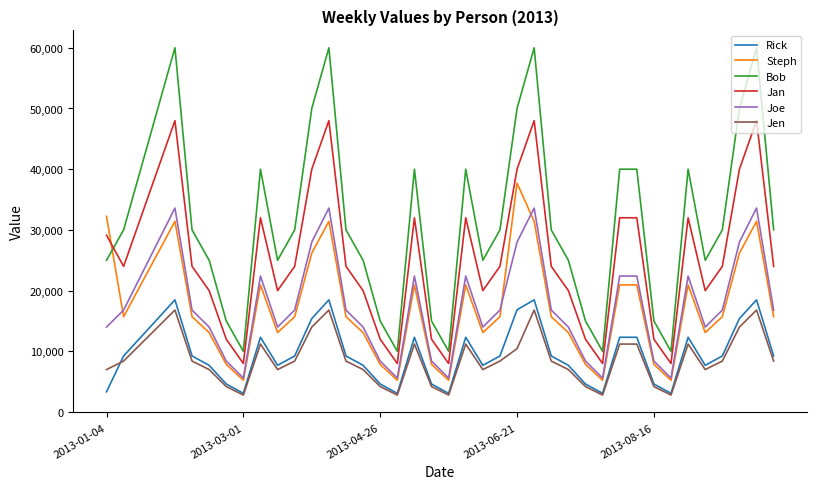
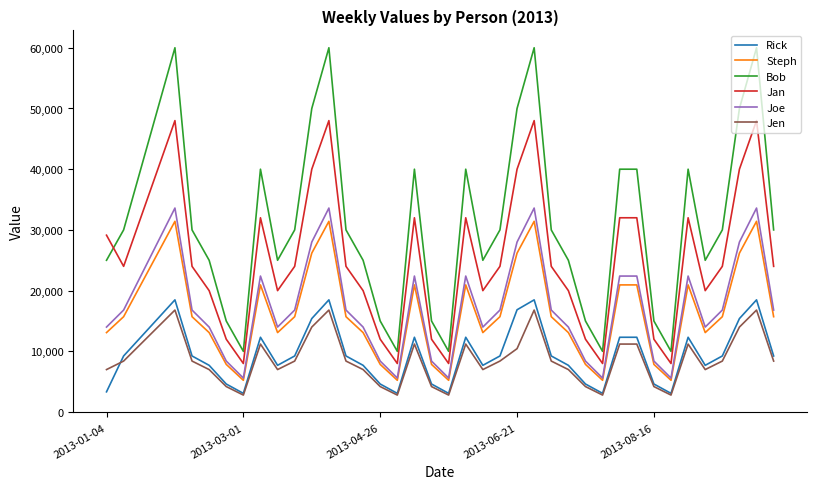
Steph, 2013-01-04: 32,000 -> 13,000
Steph, 2013-06-21: 38,000 -> 26,000
